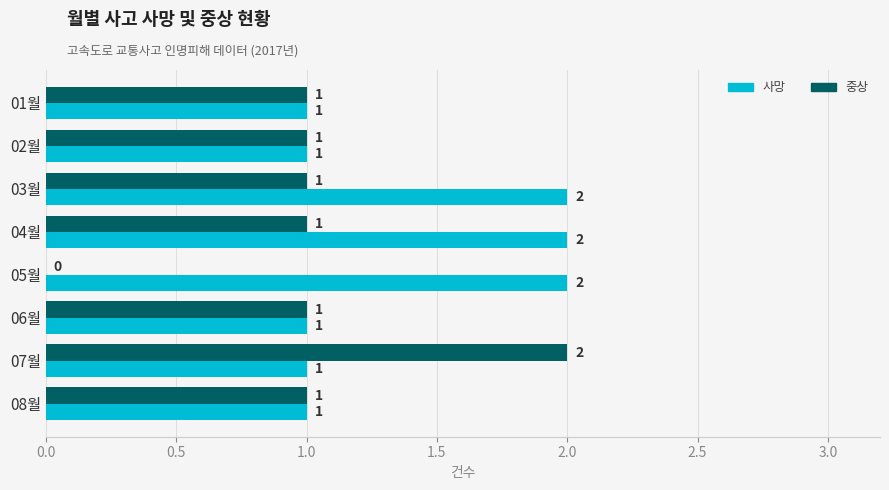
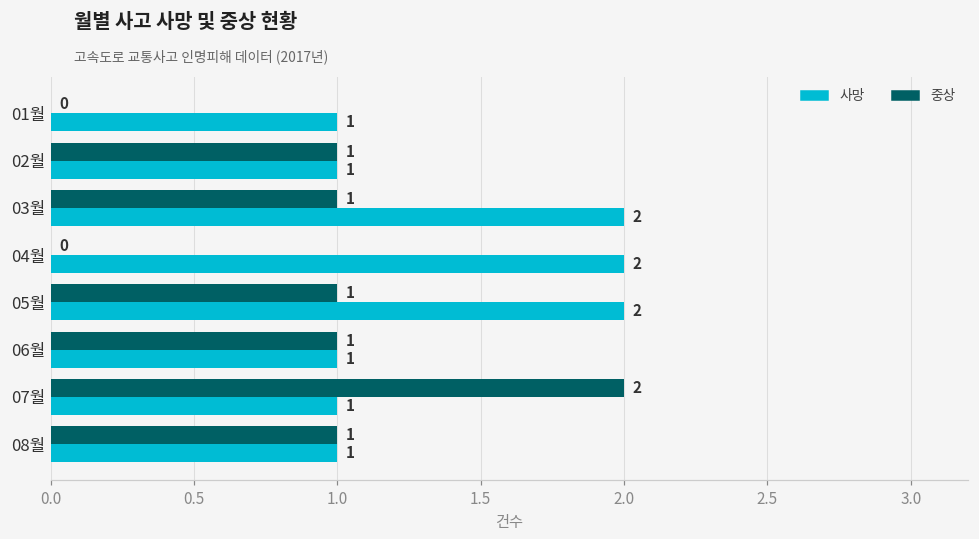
중상, 01월: 1 -> 0
중상, 04월: 1 -> 0
중상, 05월: 0 -> 1
